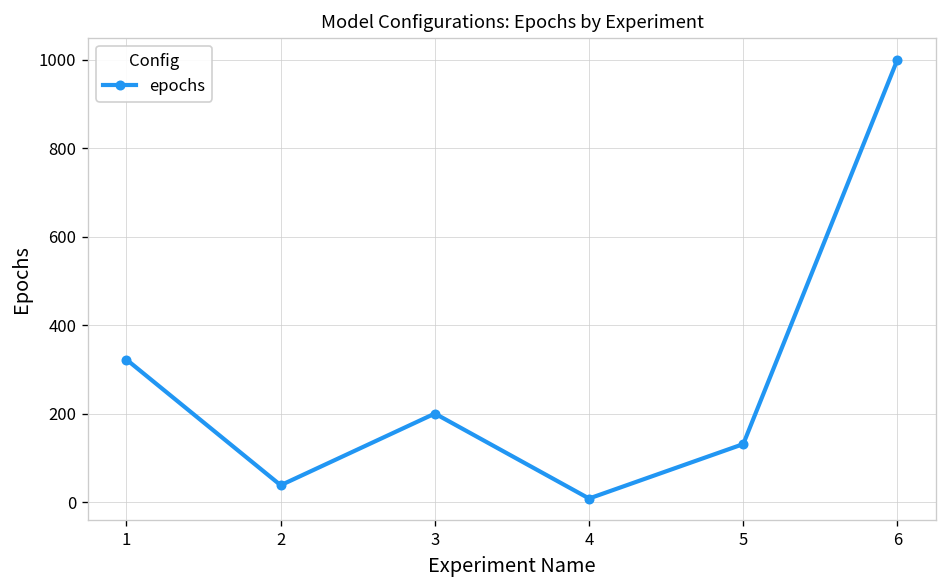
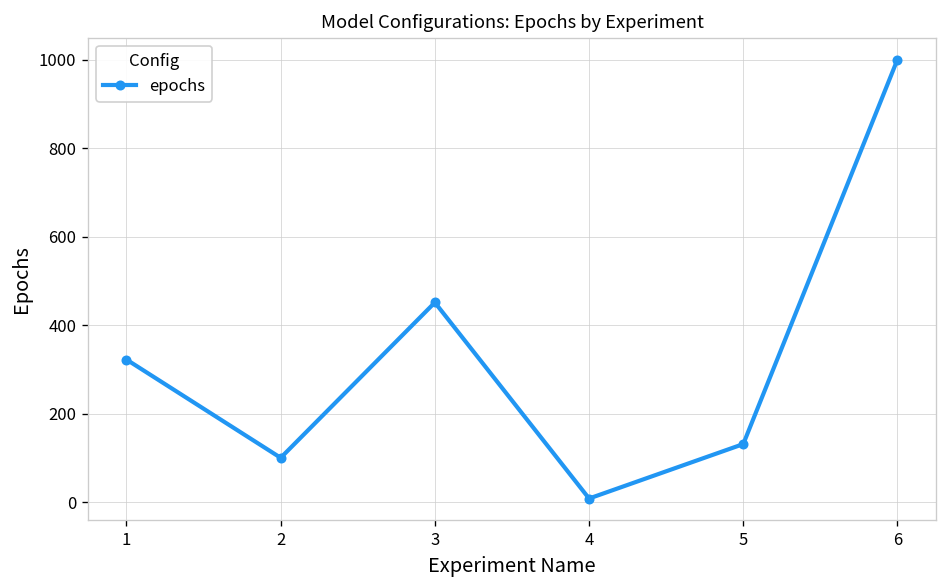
2: 40 -> 100
3: 200 -> 450
